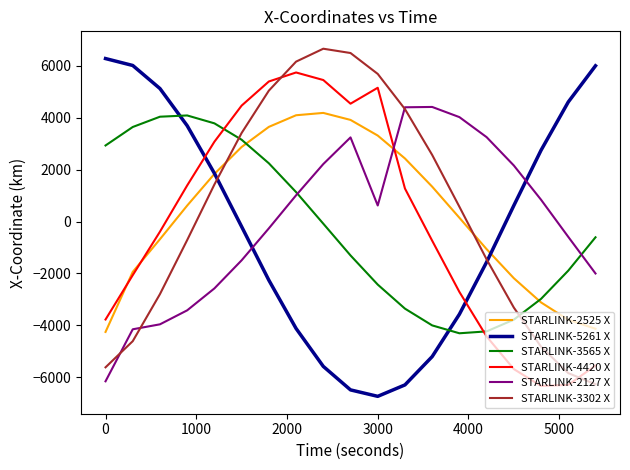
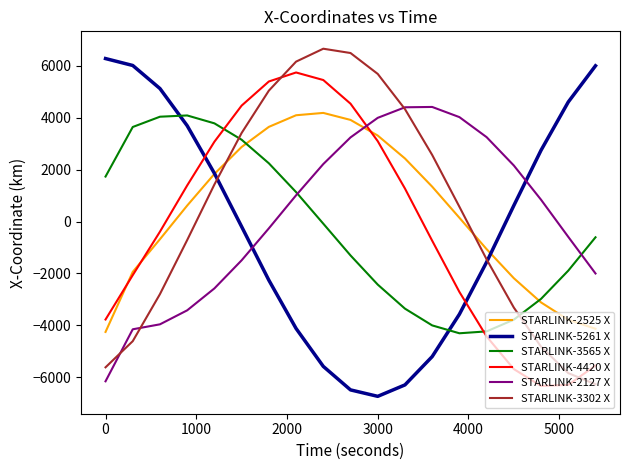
STARLINK-3565 X, 0: 2900 -> 1700
STARLINK-4420 X, 3000: 5200 -> 3100
STARLINK-2127 X, 3000: 600 -> 4000
